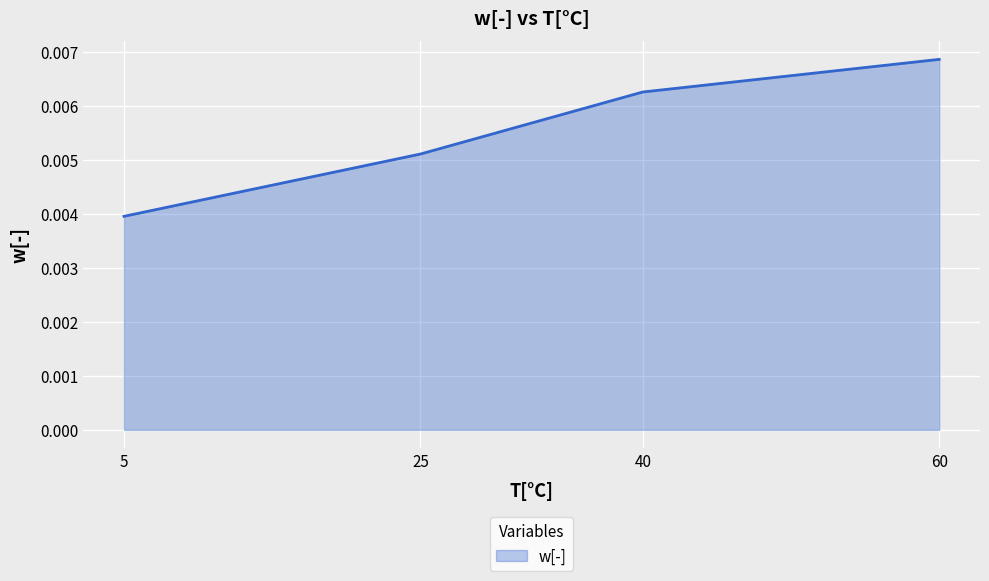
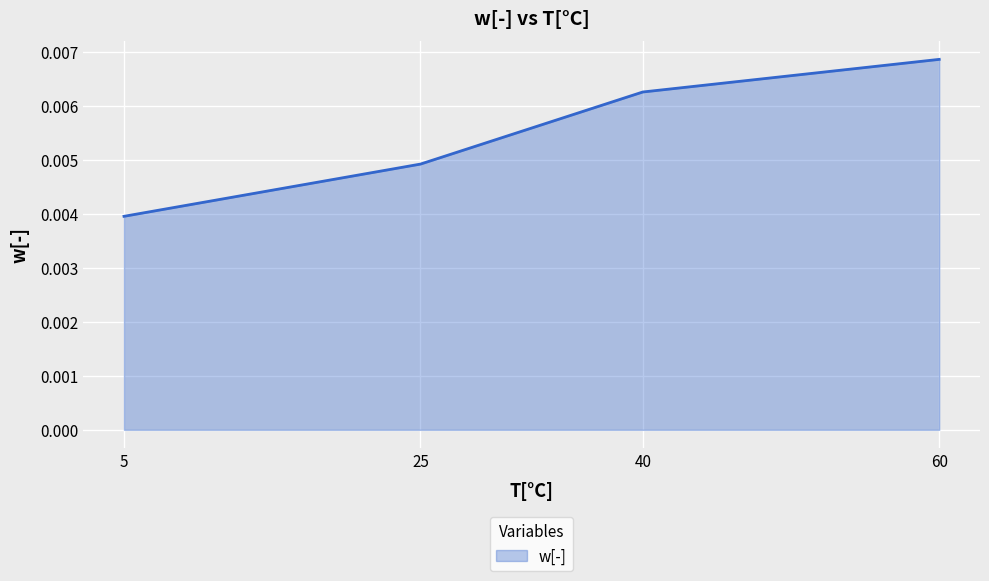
25: 0.0051 -> 0.0049
